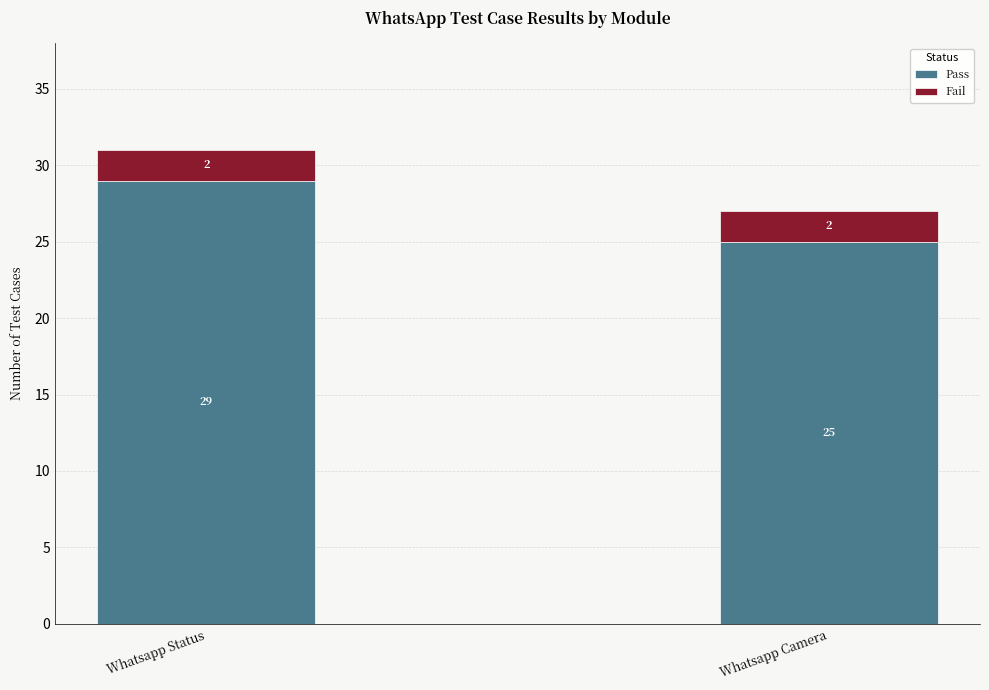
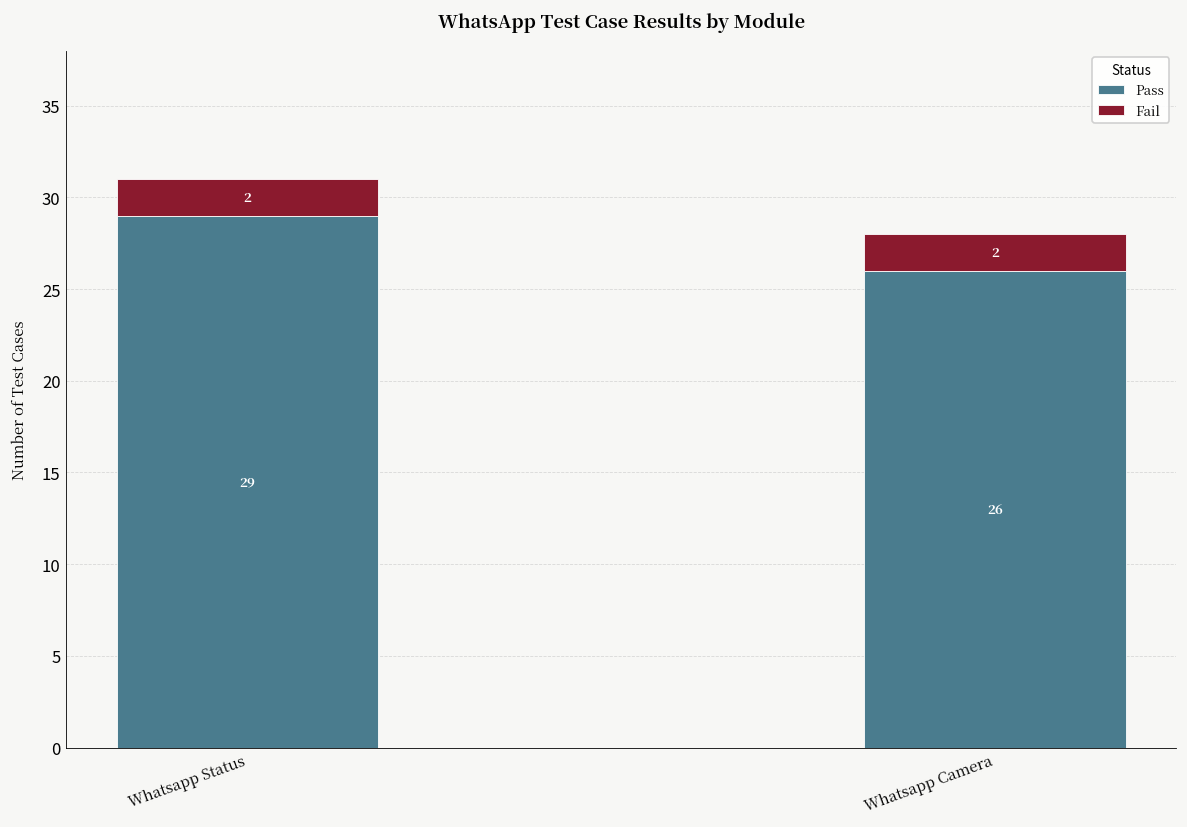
Pass, Whatsapp Camera: 25 -> 26
